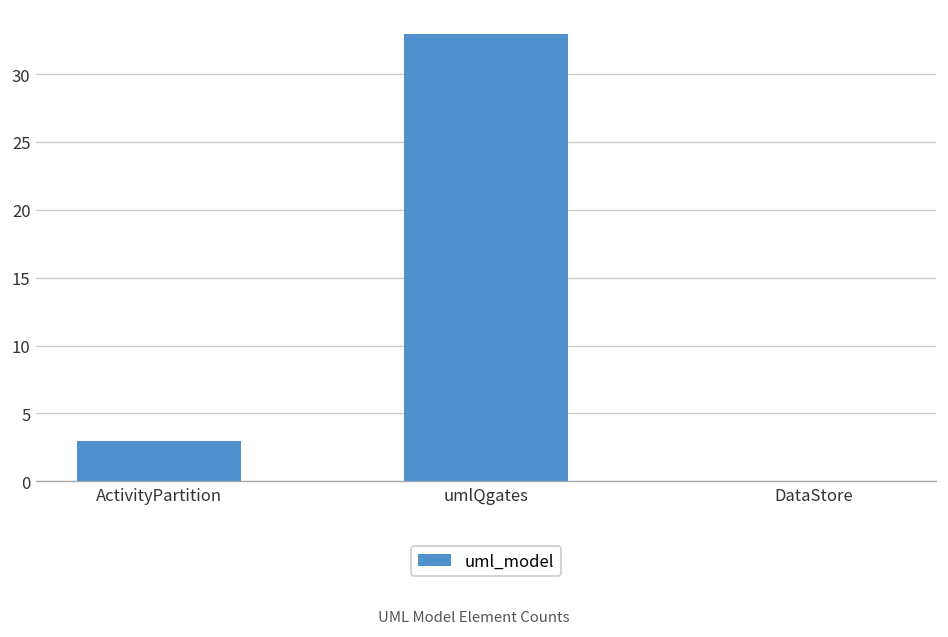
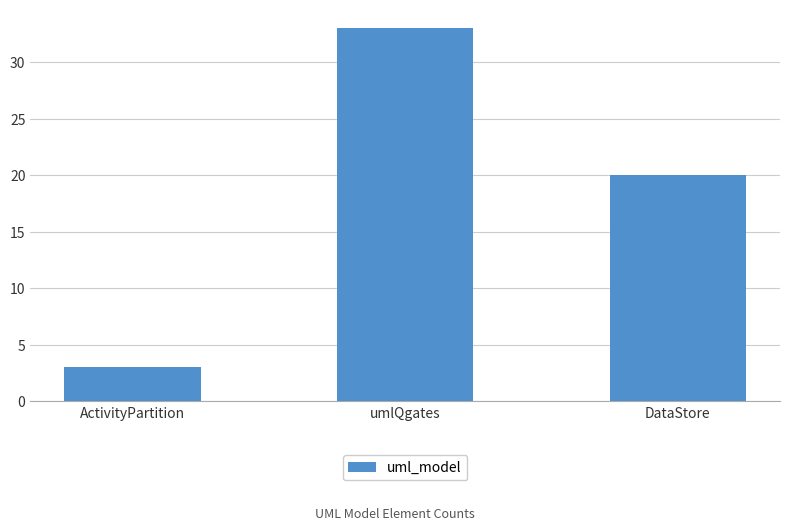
DataStore: 0 -> 20
